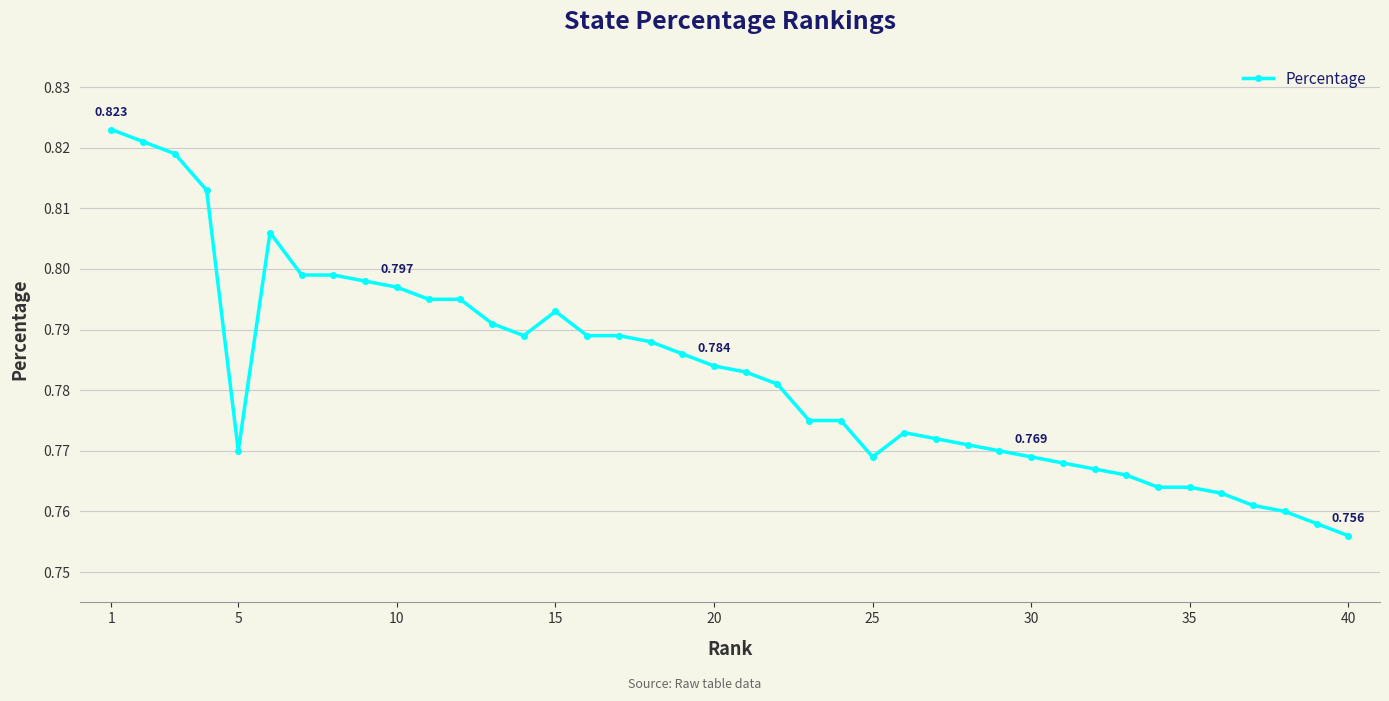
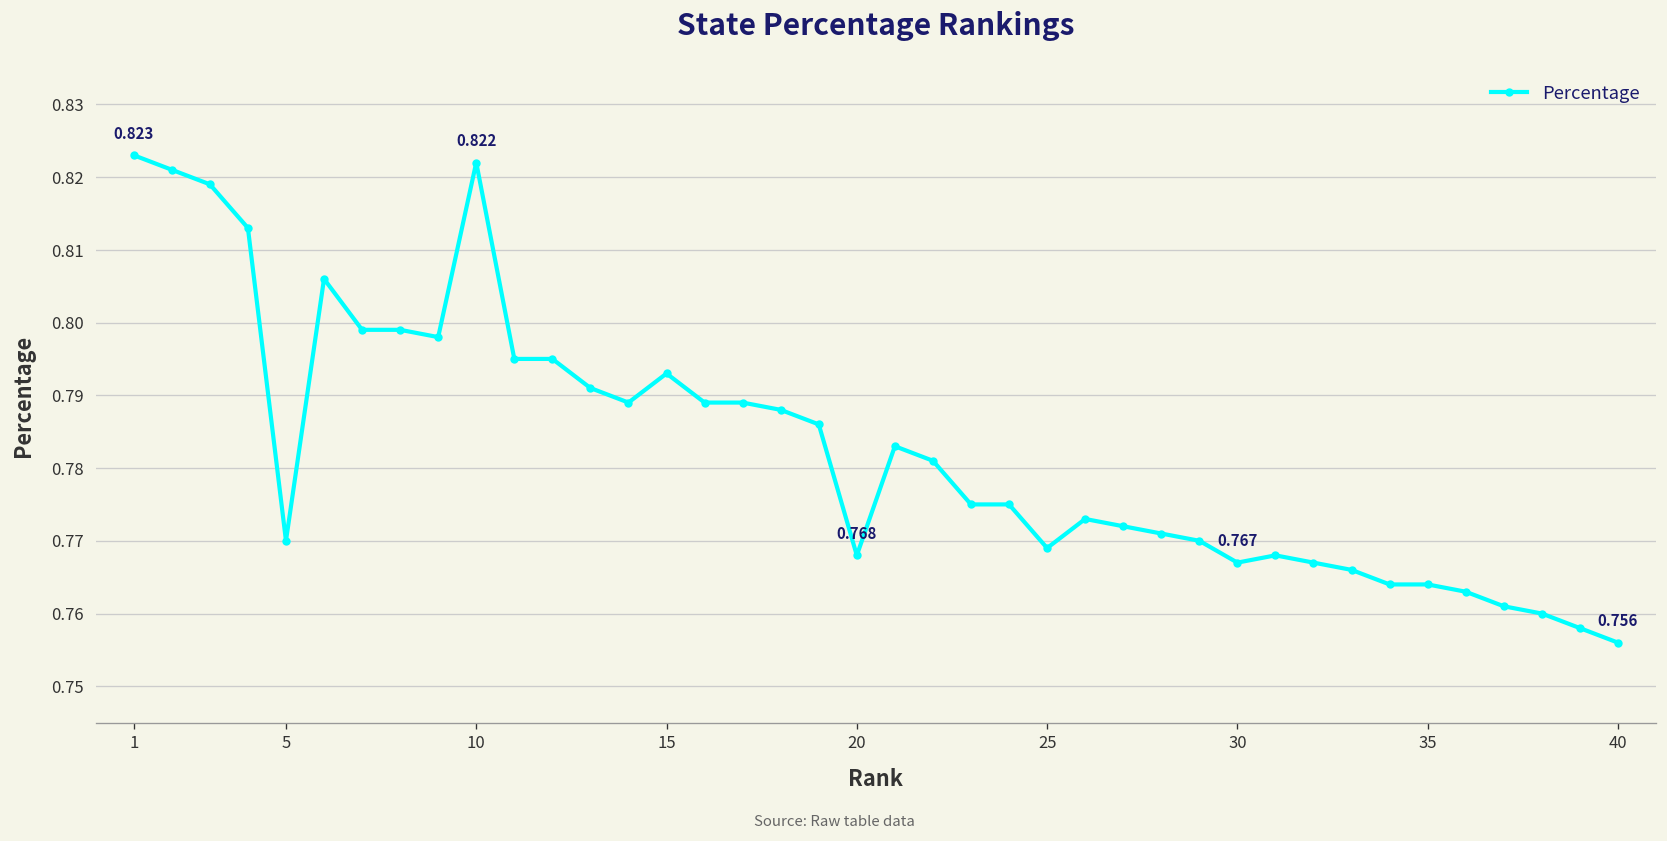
10: 0.797 -> 0.822
20: 0.784 -> 0.768
30: 0.769 -> 0.767
